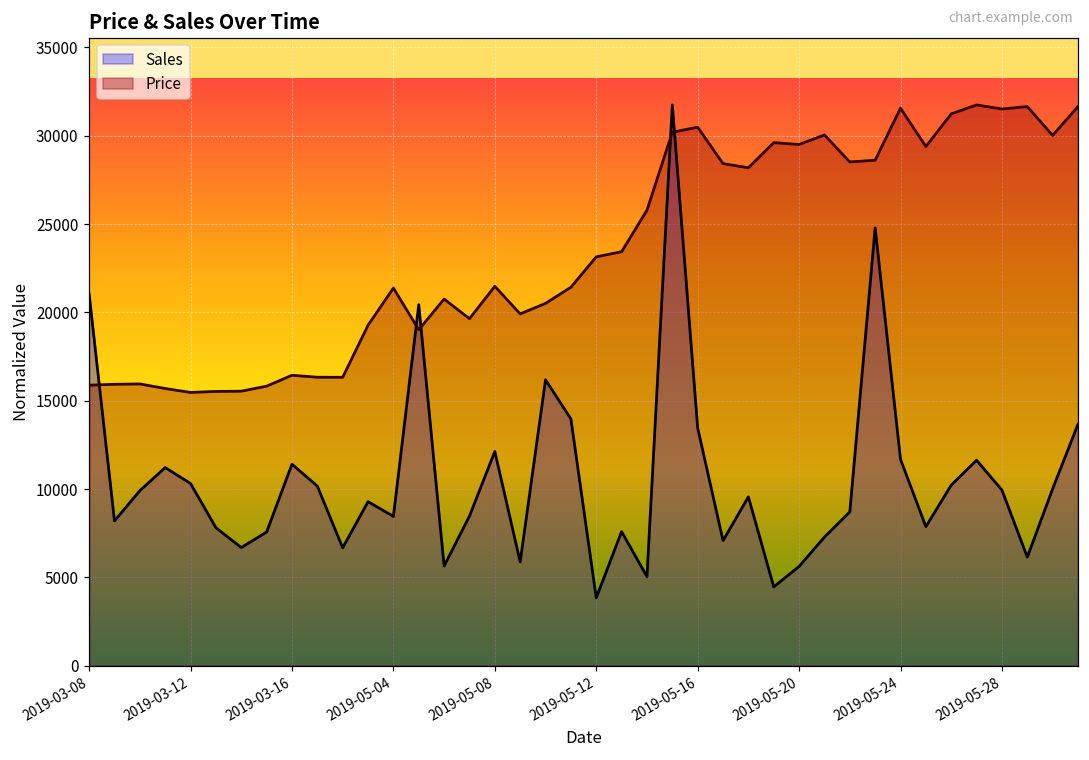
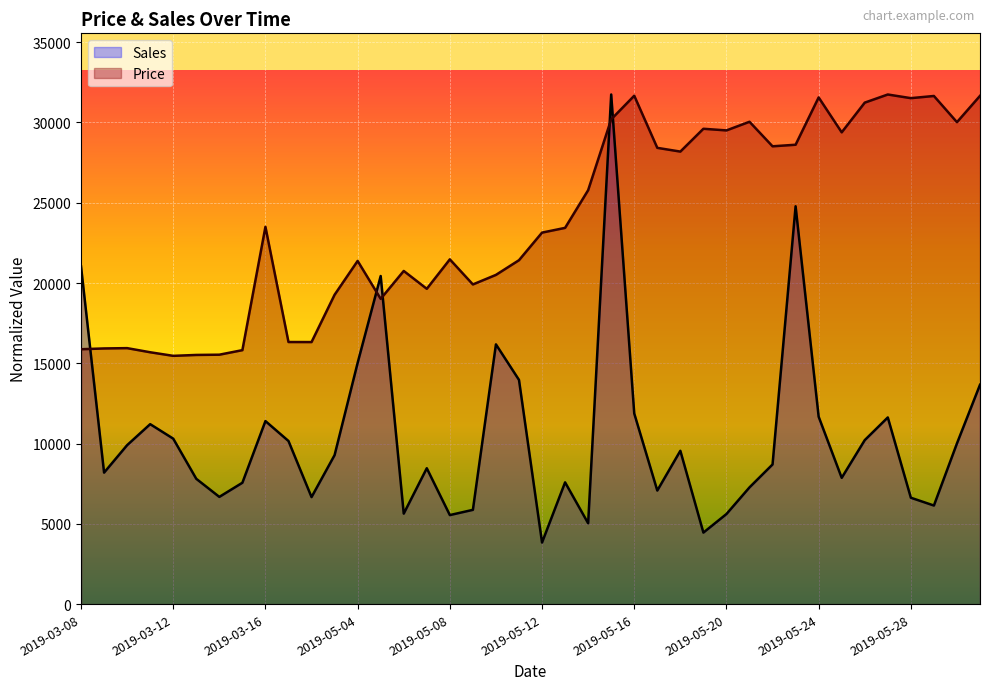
Price, 2019-03-16: 16400 -> 23500
Sales, 2019-05-04: 8400 -> 15000
Sales, 2019-05-08: 12100 -> 5500
Sales, 2019-05-16: 13500 -> 11900
Price, 2019-05-16: 30500 -> 31700
Sales, 2019-05-28: 9900 -> 6600
